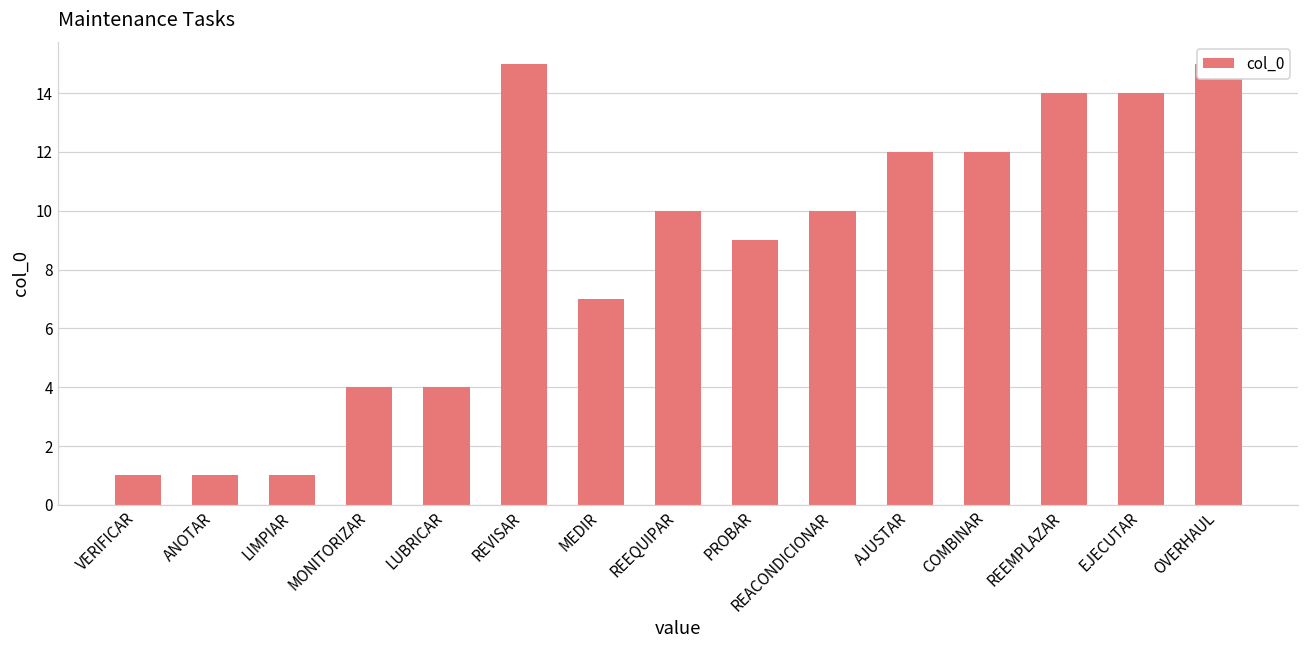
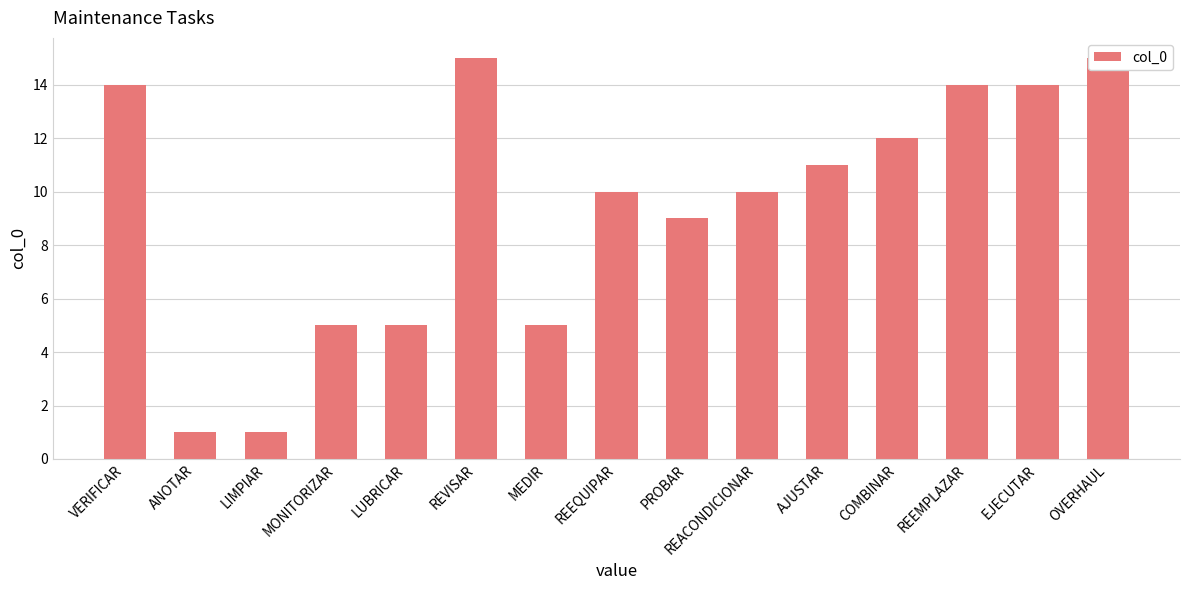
VERIFICAR: 1 -> 14
MONITORIZAR: 4 -> 5
LUBRICAR: 4 -> 5
MEDIR: 7 -> 5
AJUSTAR: 12 -> 11
